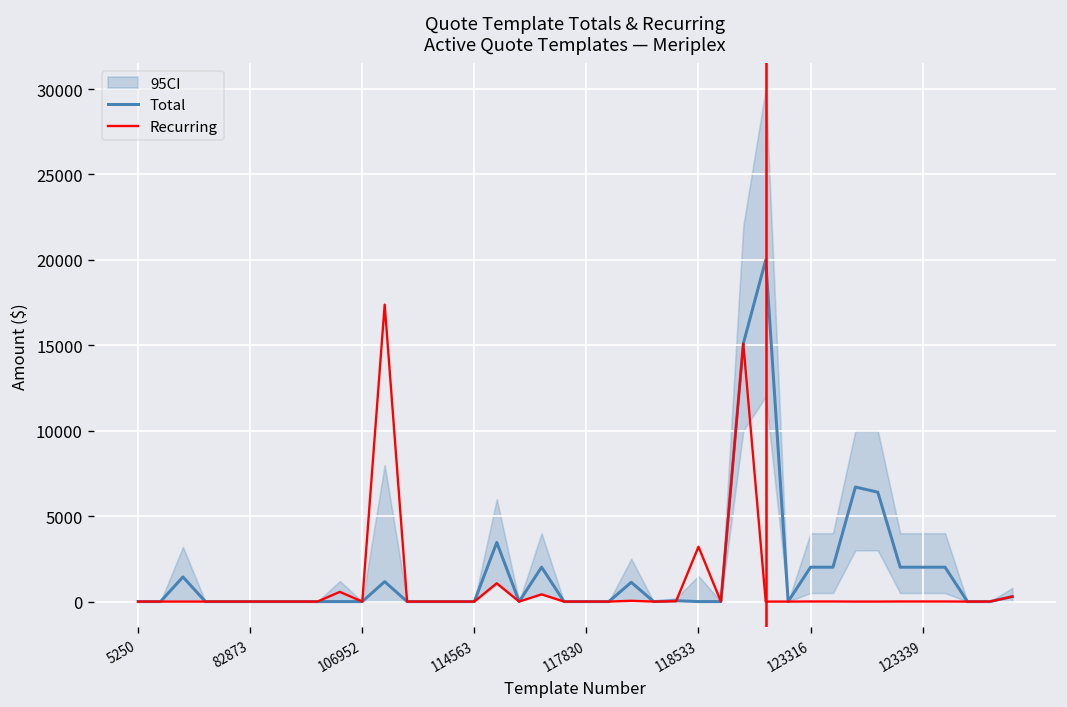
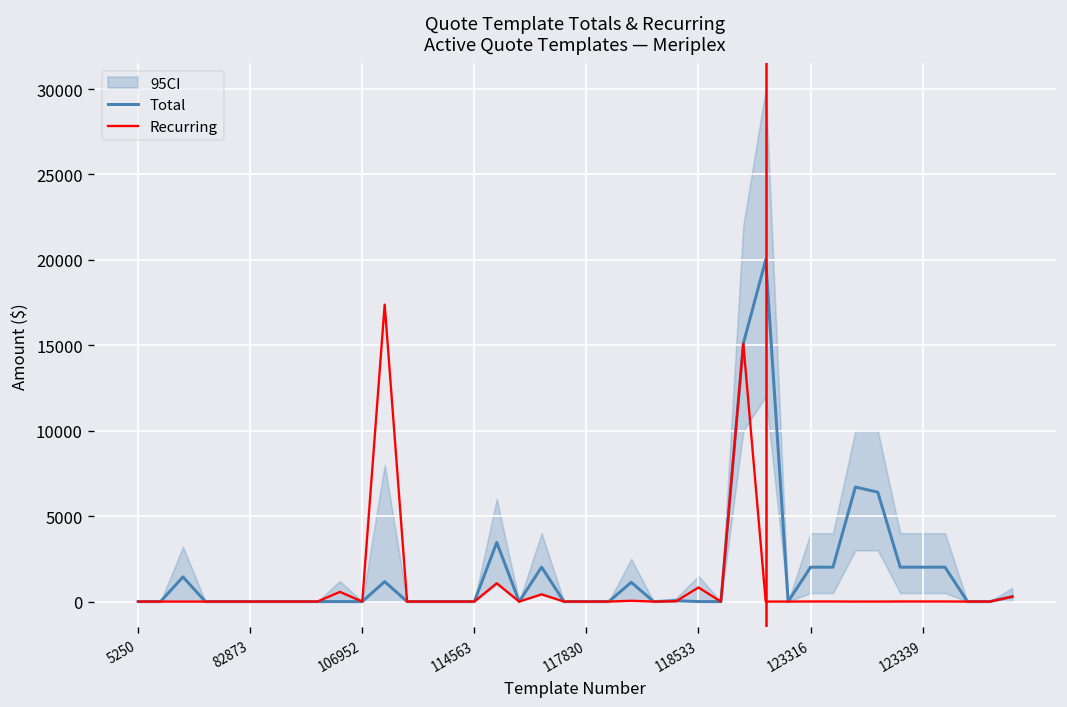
Recurring, 118533: 3200 -> 800
